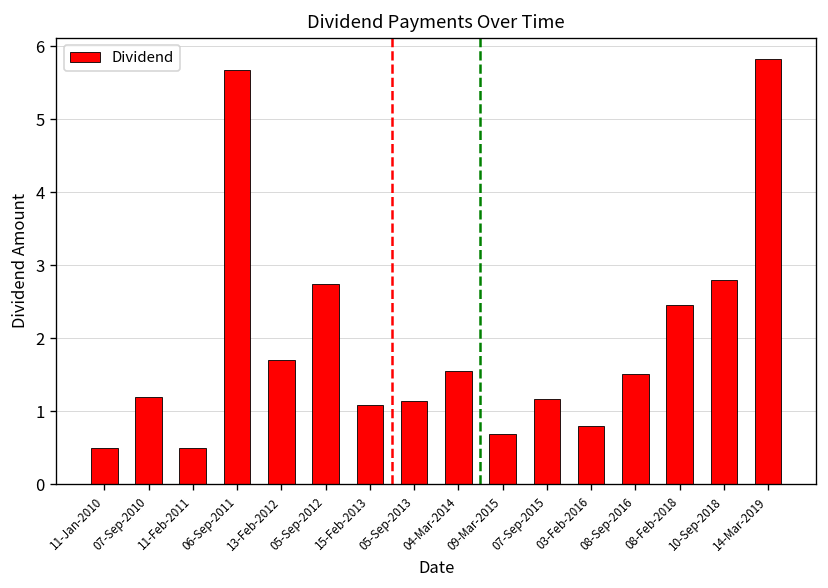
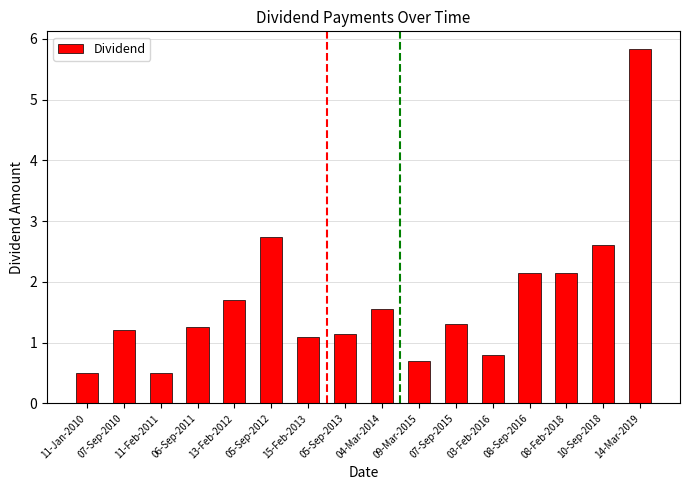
06-Sep-2011: 5.7 -> 1.3
07-Sep-2015: 1.2 -> 1.3
08-Sep-2016: 1.5 -> 2.1
08-Feb-2018: 2.5 -> 2.1
10-Sep-2018: 2.8 -> 2.6
